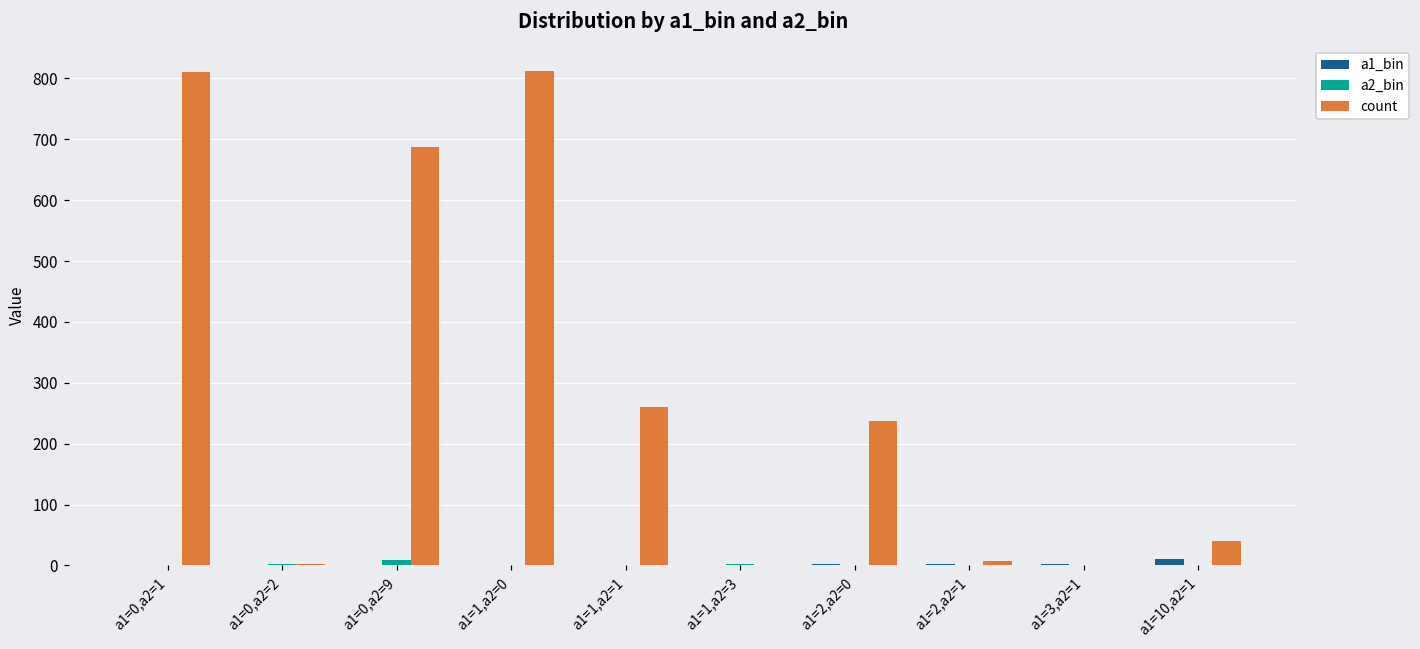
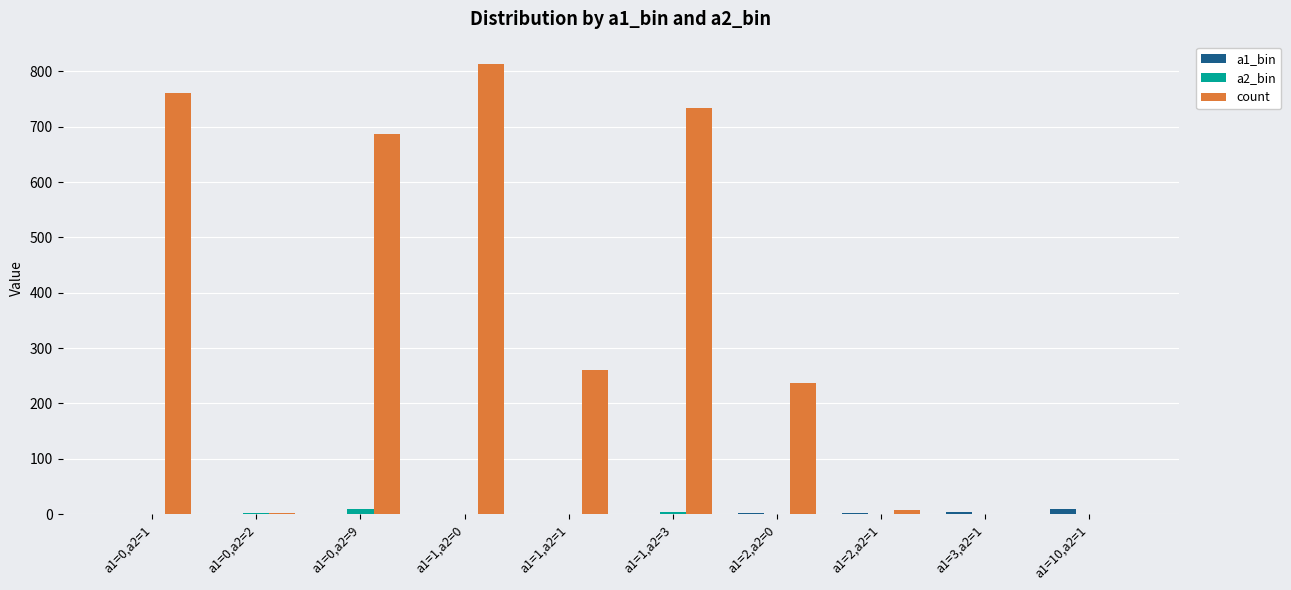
count, a1=0,a2=1: 810 -> 760
count, a1=1,a2=3: 0 -> 730
count, a1=10,a2=1: 40 -> 0
